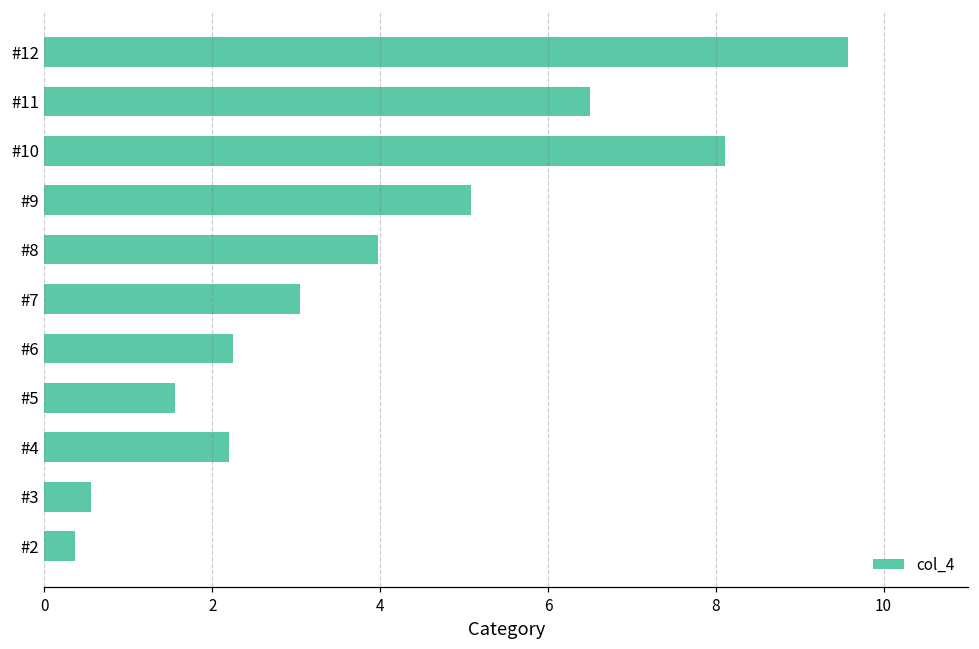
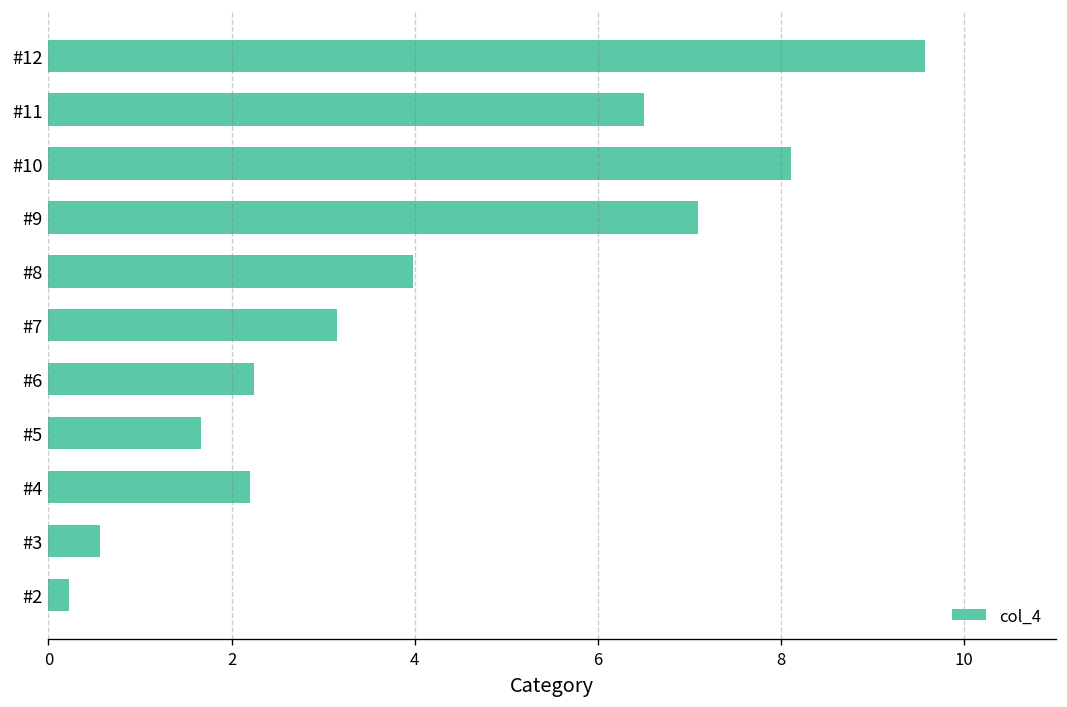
#9: 5.1 -> 7.1
#7: 3.0 -> 3.2
#5: 1.6 -> 1.7
#2: 0.4 -> 0.2
